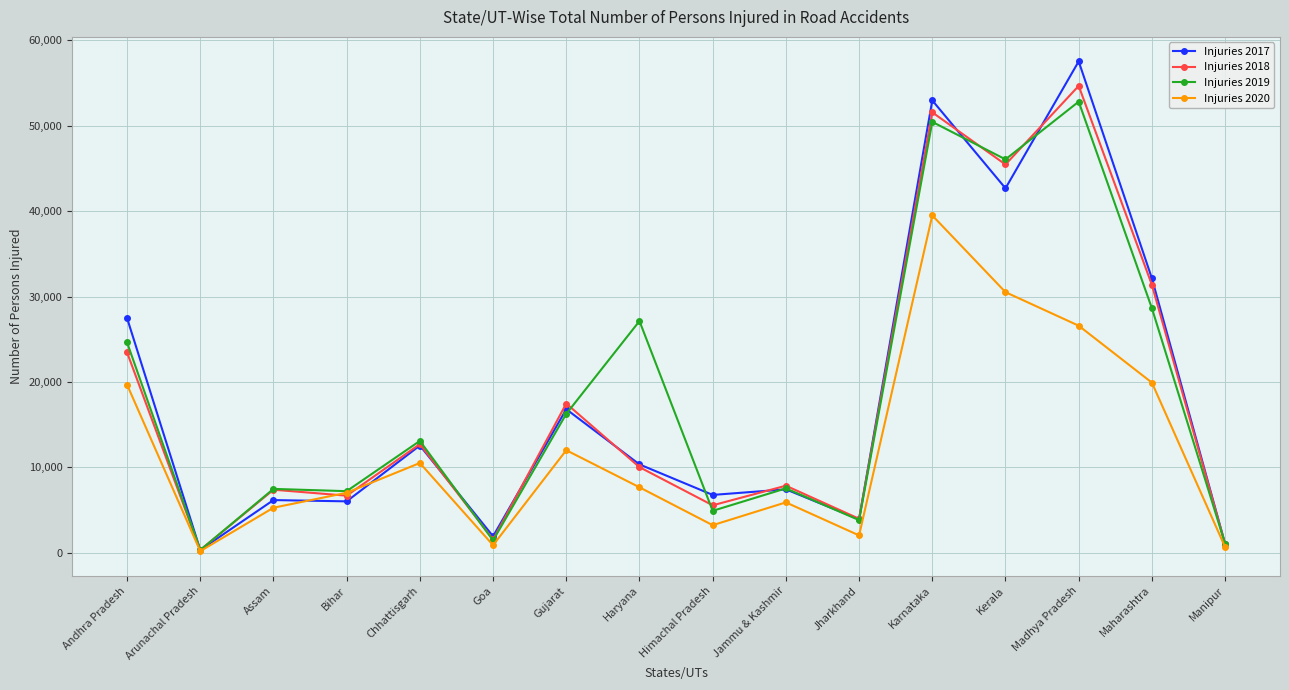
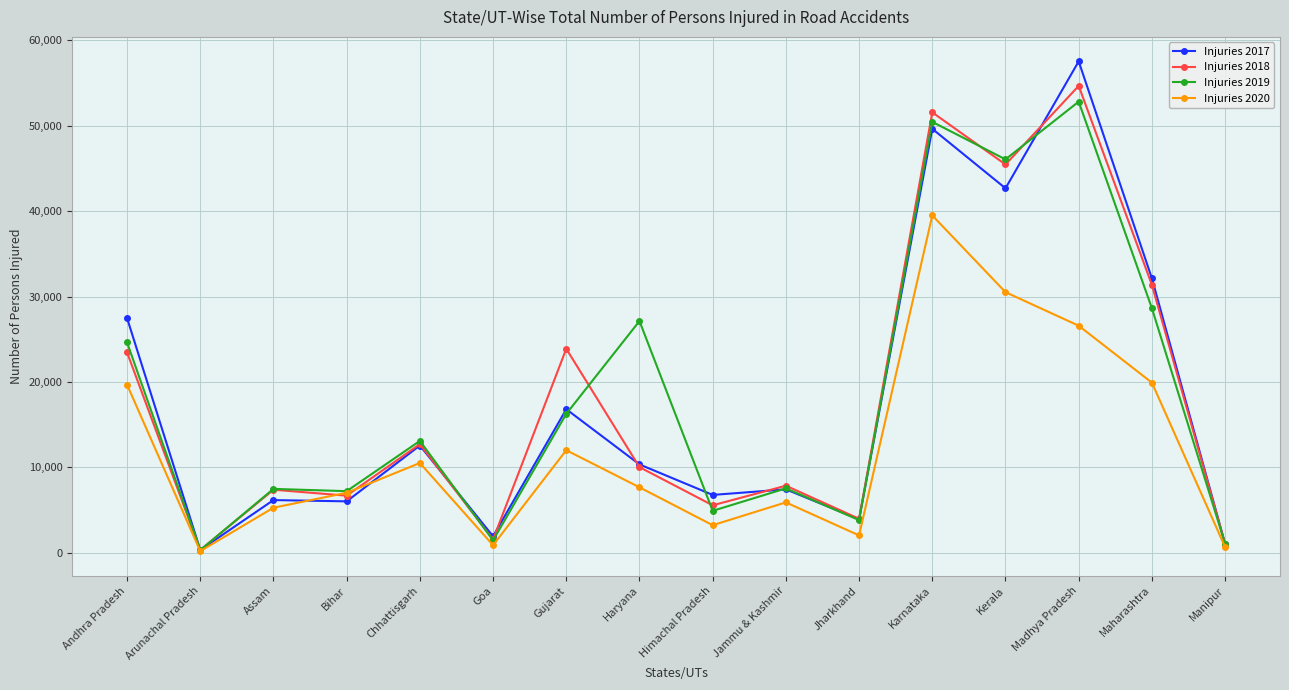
Injuries 2018, Gujarat: 17,000 -> 24,000
Injuries 2017, Karnataka: 53,000 -> 50,000
